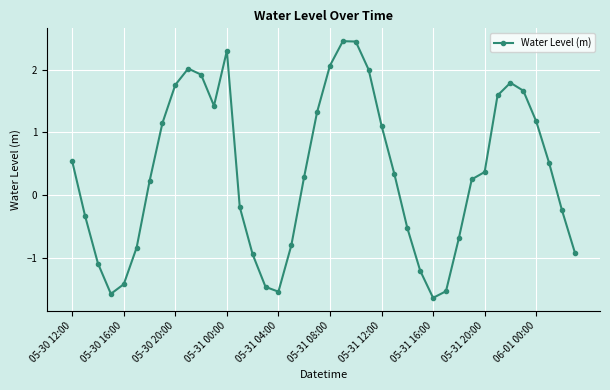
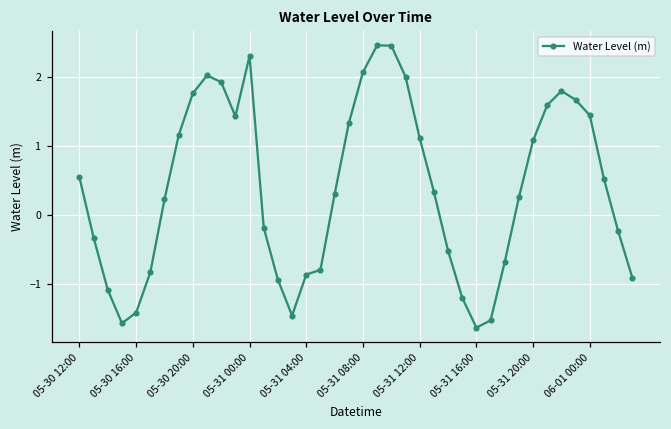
05-31 04:00: -1.5 -> -0.9
05-31 20:00: 0.4 -> 1.1
06-01 00:00: 1.2 -> 1.4
